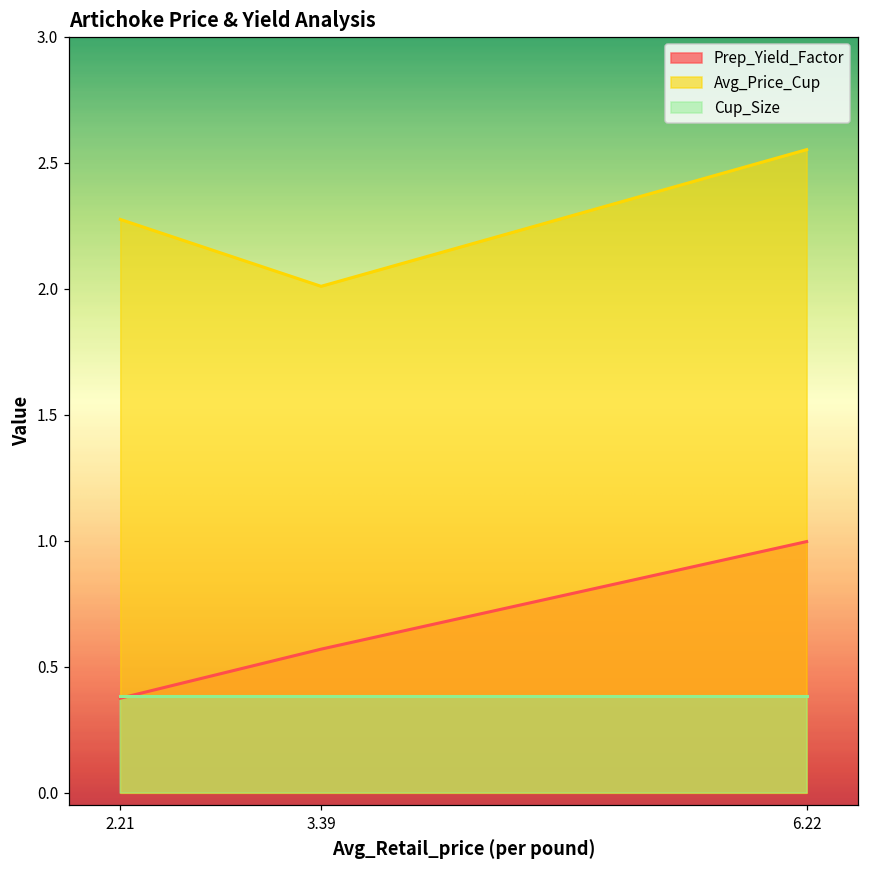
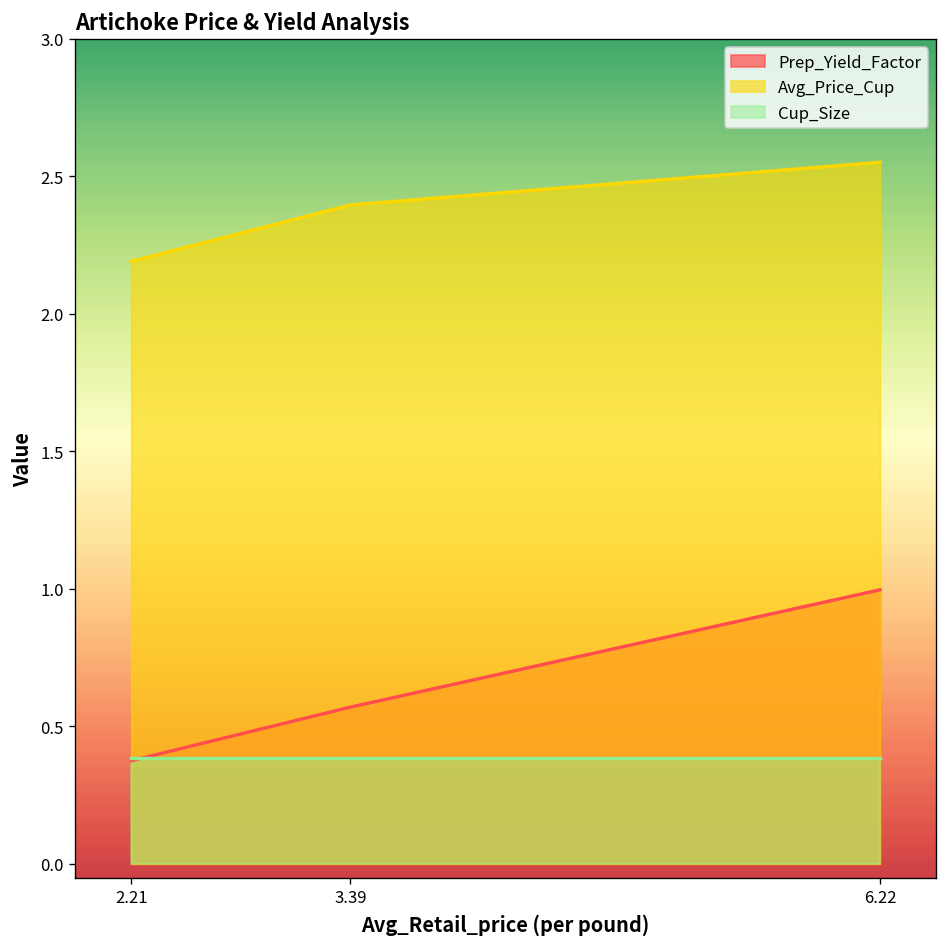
Avg_Price_Cup, 2.21: 2.27 -> 2.19
Avg_Price_Cup, 3.39: 2.01 -> 2.40
